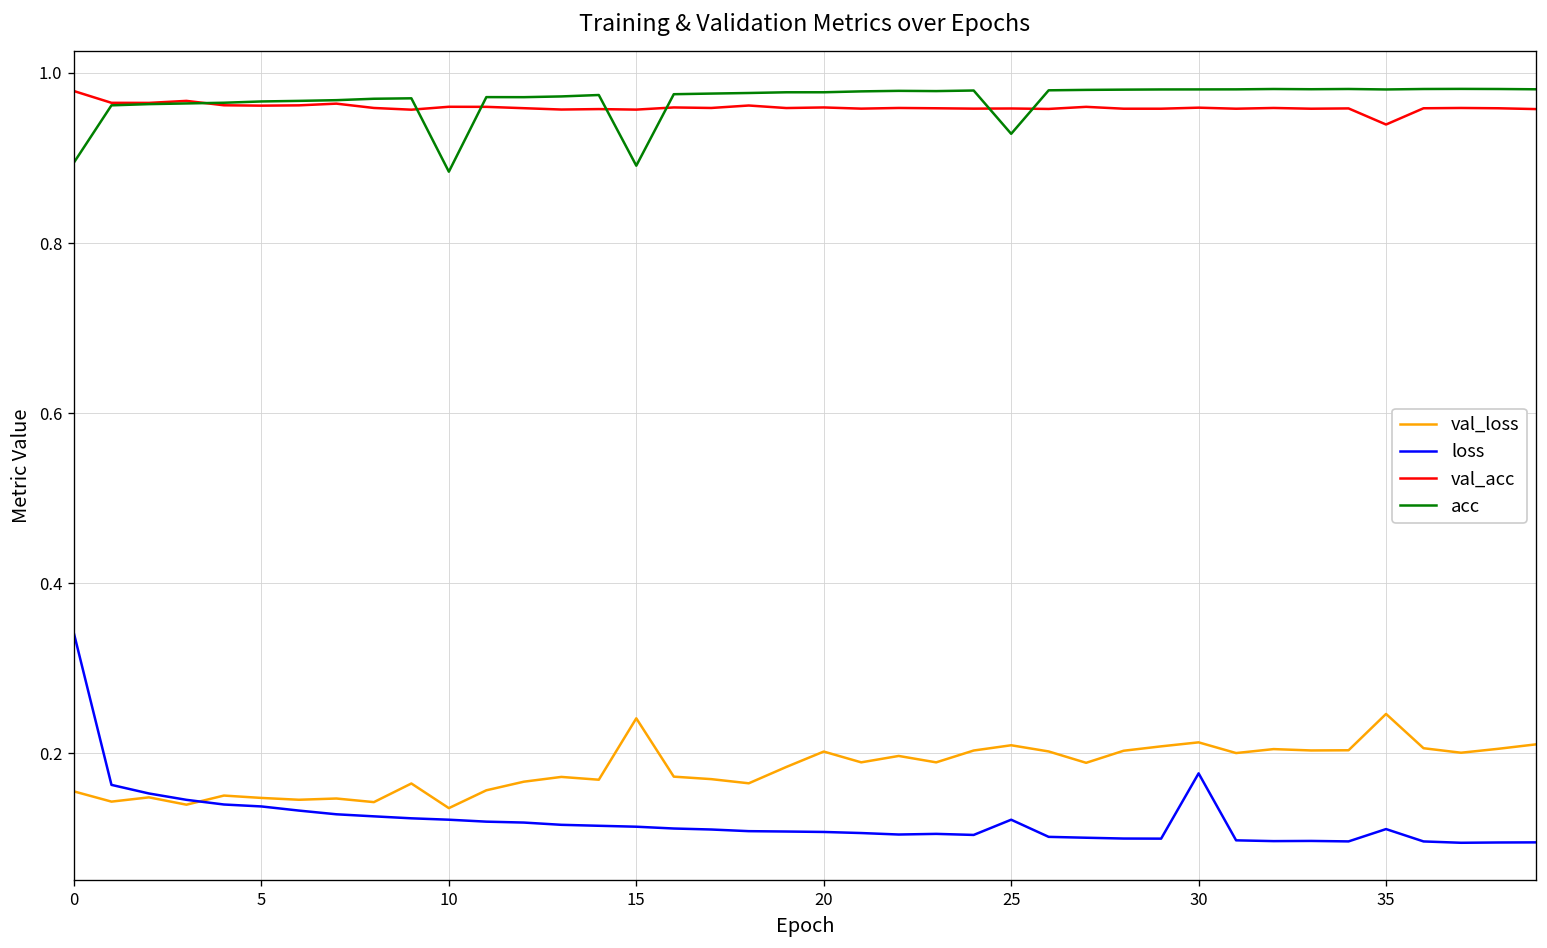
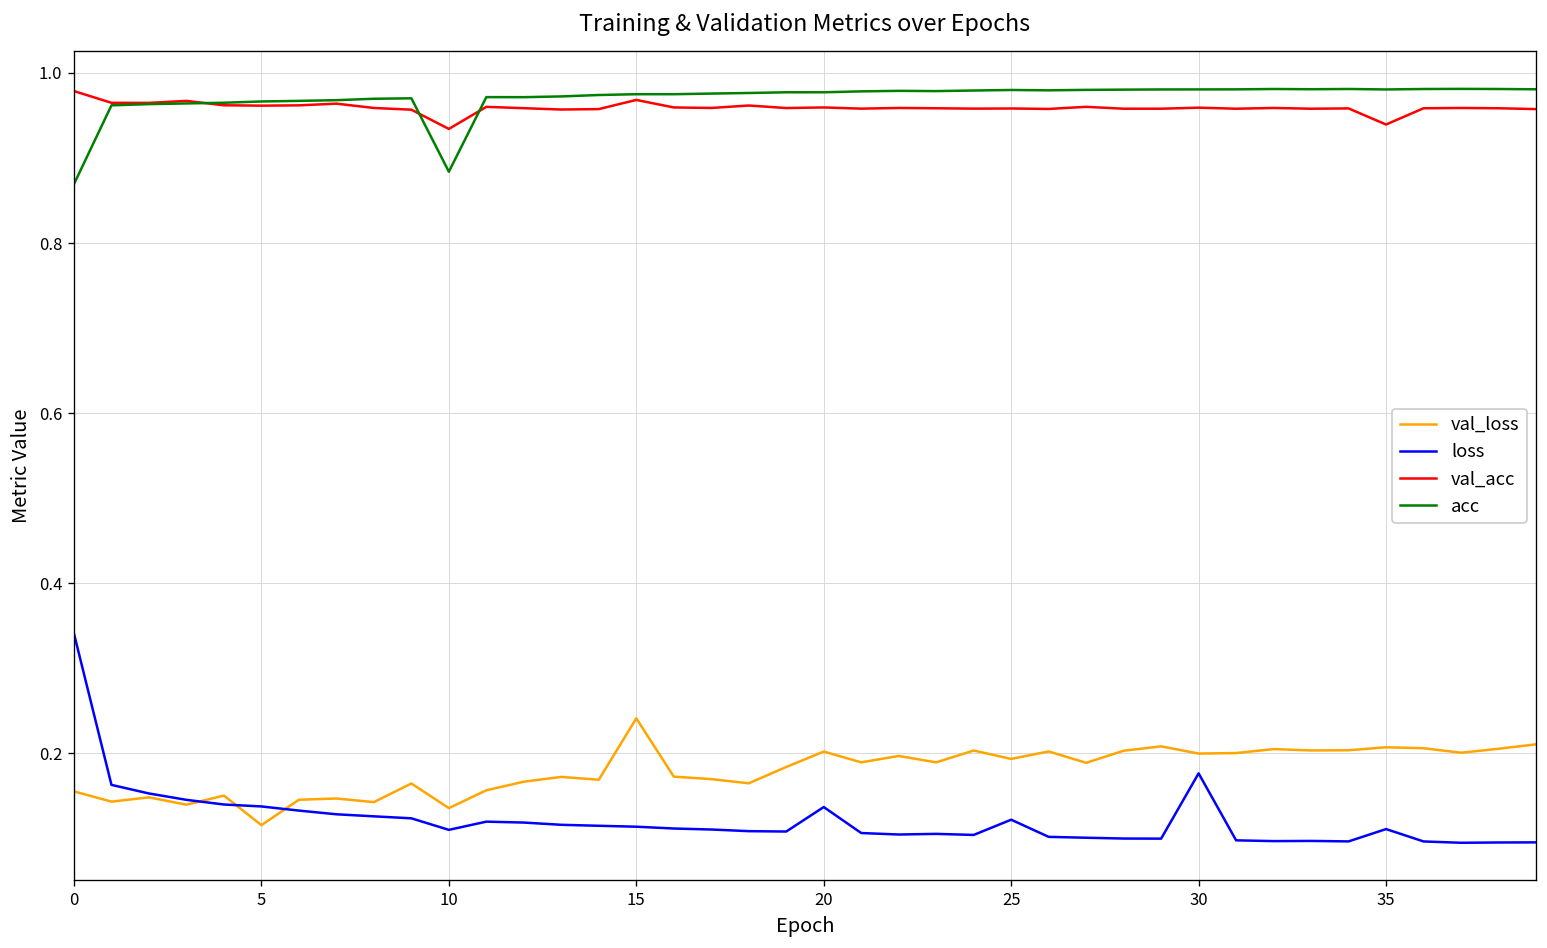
acc, 0: 0.89 -> 0.87
val_loss, 5: 0.15 -> 0.12
loss, 10: 0.12 -> 0.11
val_acc, 10: 0.96 -> 0.93
val_acc, 15: 0.96 -> 0.97
acc, 15: 0.89 -> 0.98
loss, 20: 0.11 -> 0.14
val_loss, 25: 0.21 -> 0.19
acc, 25: 0.93 -> 0.98
val_loss, 30: 0.21 -> 0.20
val_loss, 35: 0.25 -> 0.21
